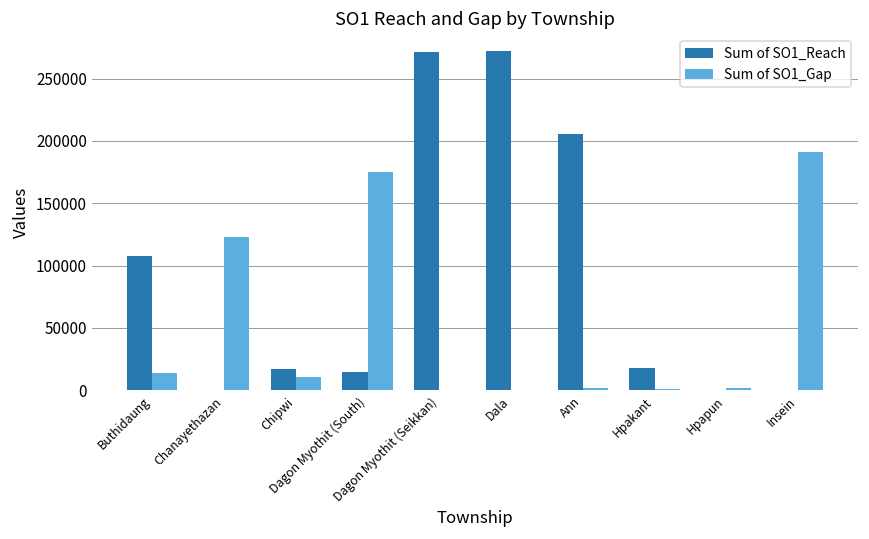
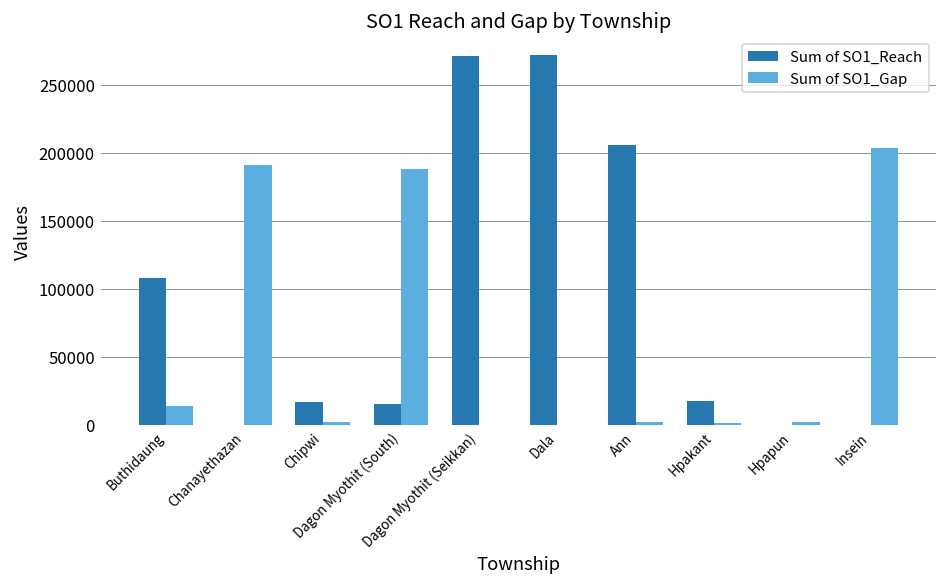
Sum of SO1_Gap, Chanayethazan: 123000 -> 191000
Sum of SO1_Gap, Chipwi: 10000 -> 2000
Sum of SO1_Gap, Dagon Myothit (South): 175000 -> 188000
Sum of SO1_Gap, Insein: 191000 -> 203000
